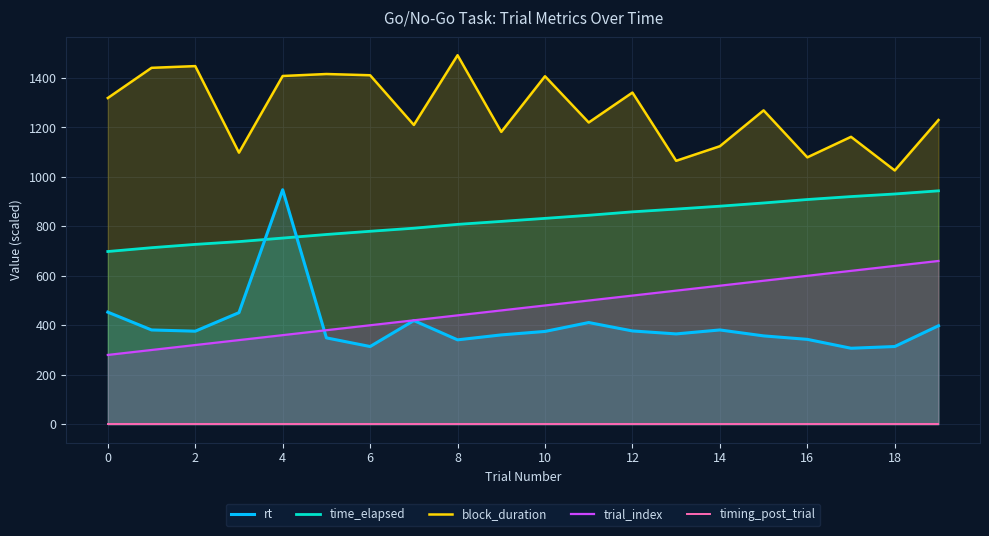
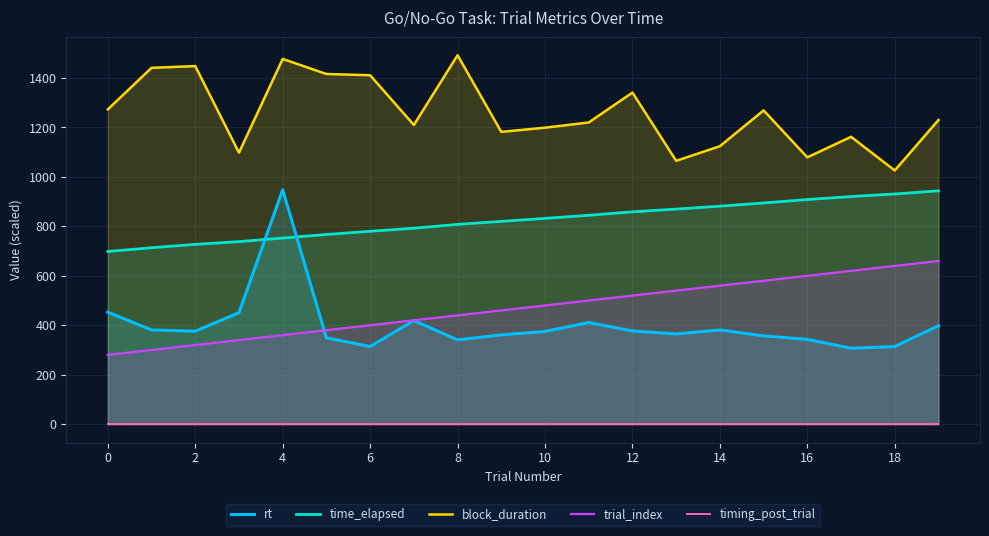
block_duration, 0: 1320 -> 1270
block_duration, 4: 1410 -> 1480
block_duration, 10: 1410 -> 1200
